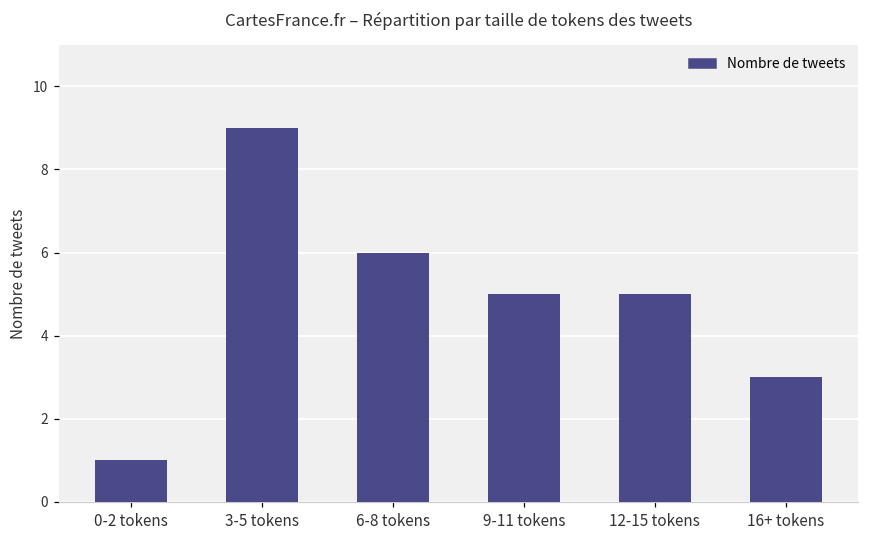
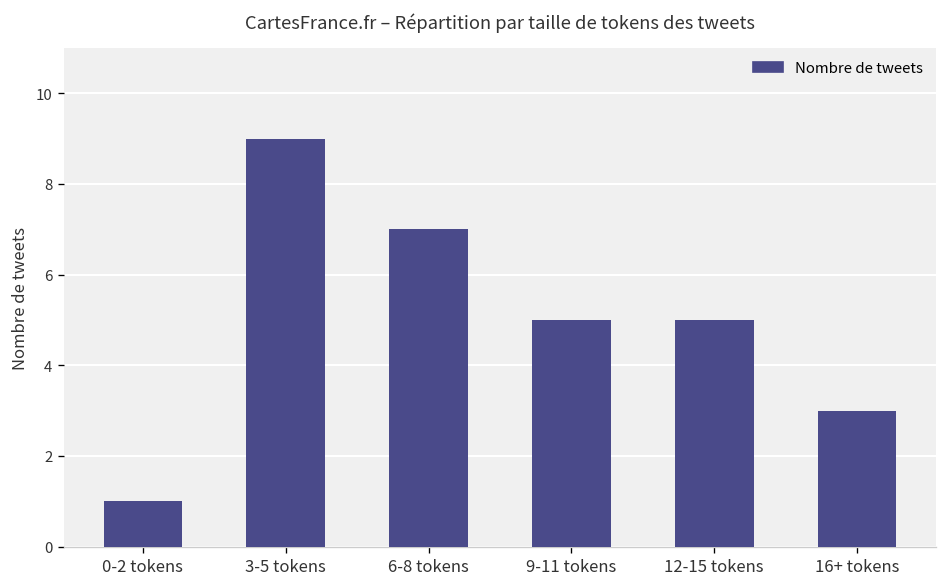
6-8 tokens: 6 -> 7
